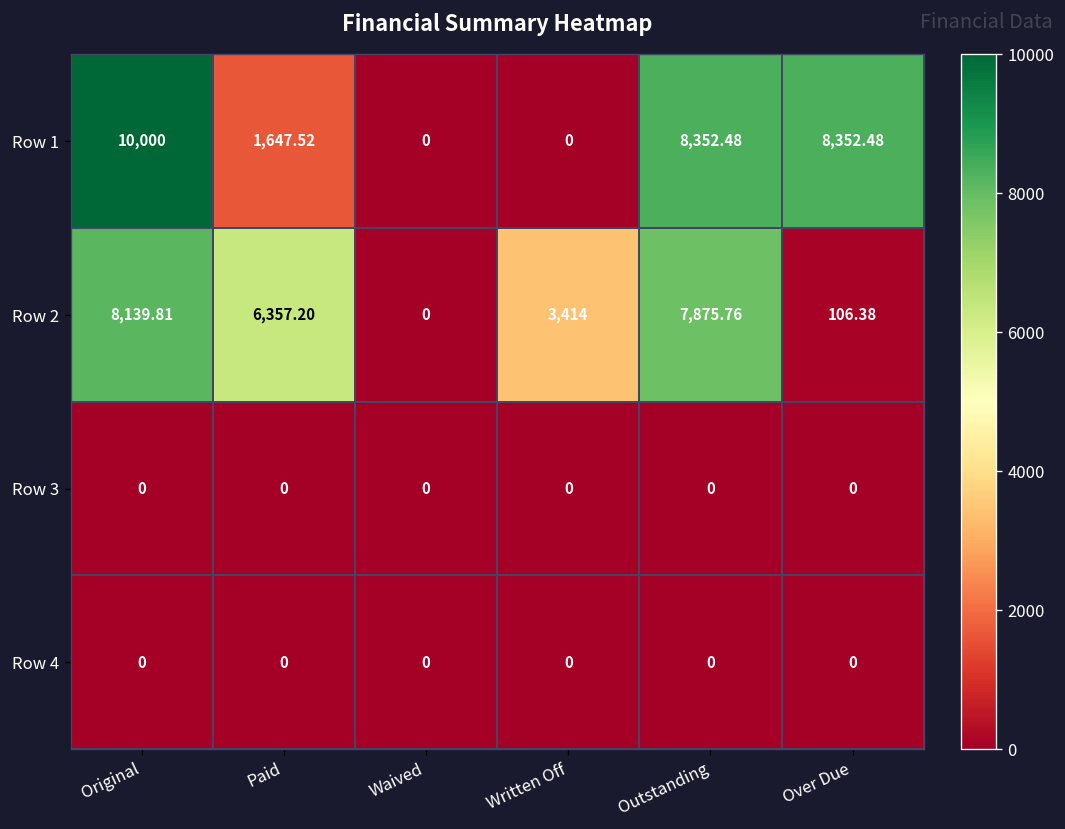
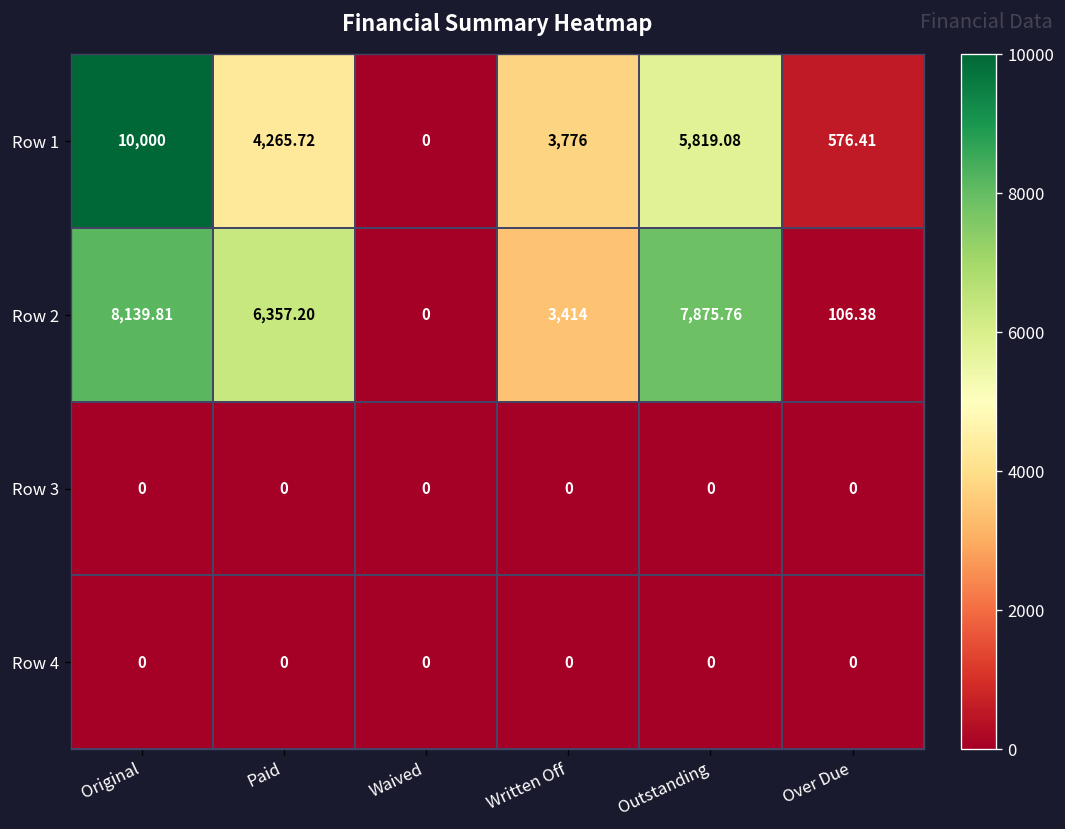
Row 1, Paid: 1,647.52 -> 4,265.72
Row 1, Written Off: 0 -> 3,776
Row 1, Outstanding: 8,352.48 -> 5,819.08
Row 1, Over Due: 8,352.48 -> 576.41
